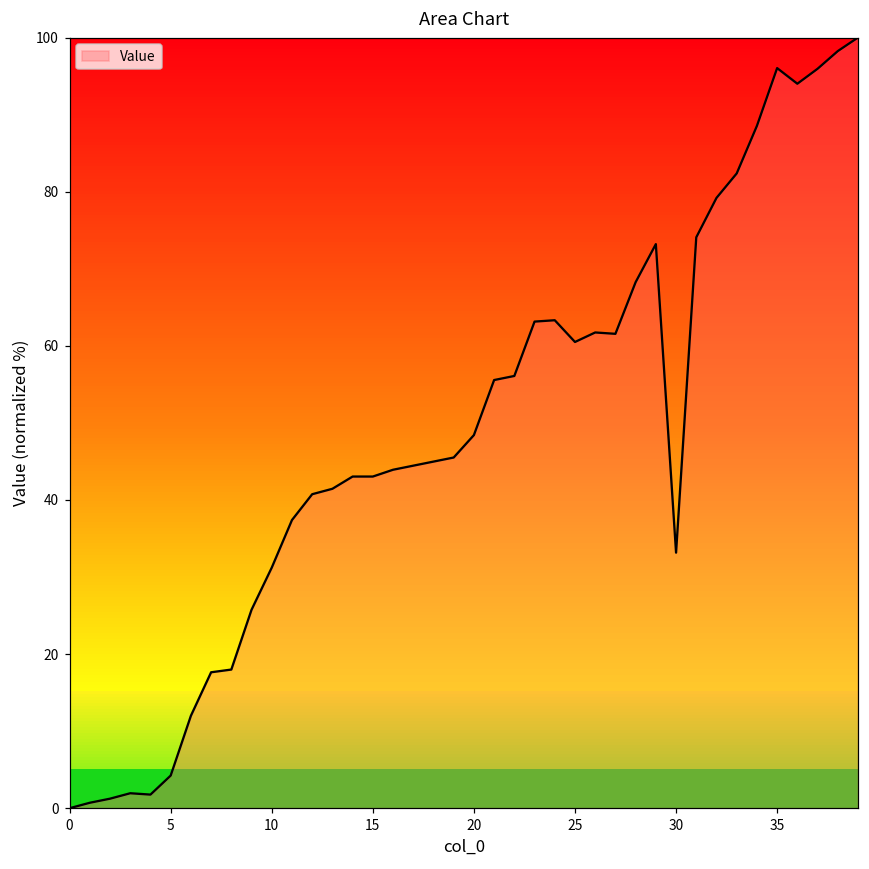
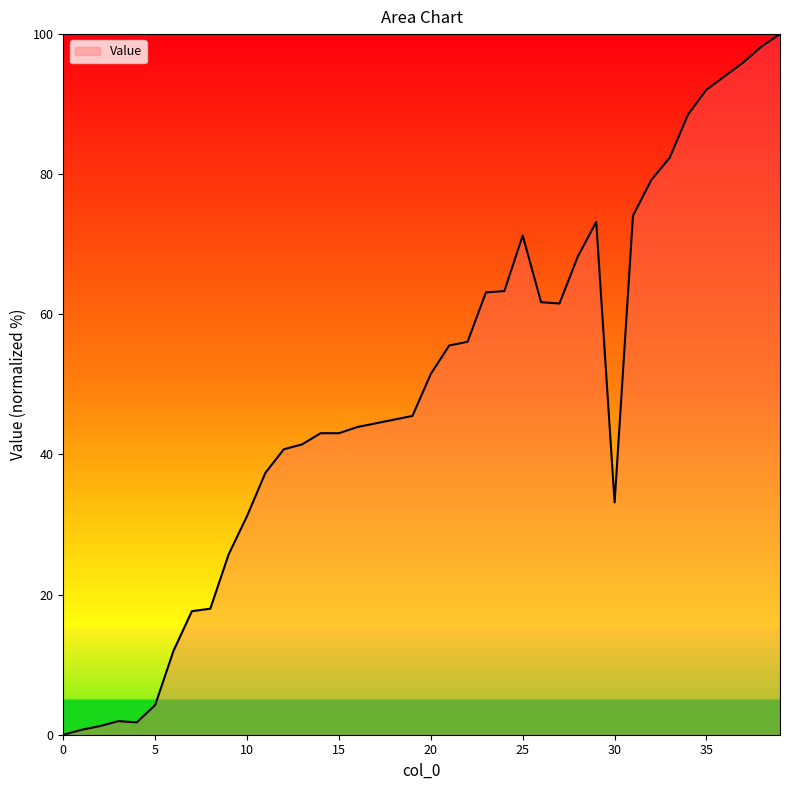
20: 48 -> 51
25: 60 -> 71
35: 96 -> 92
